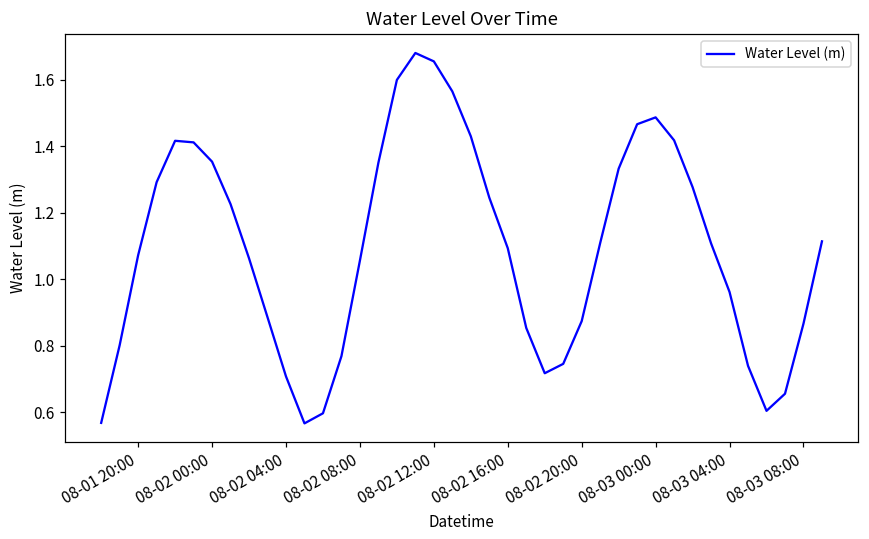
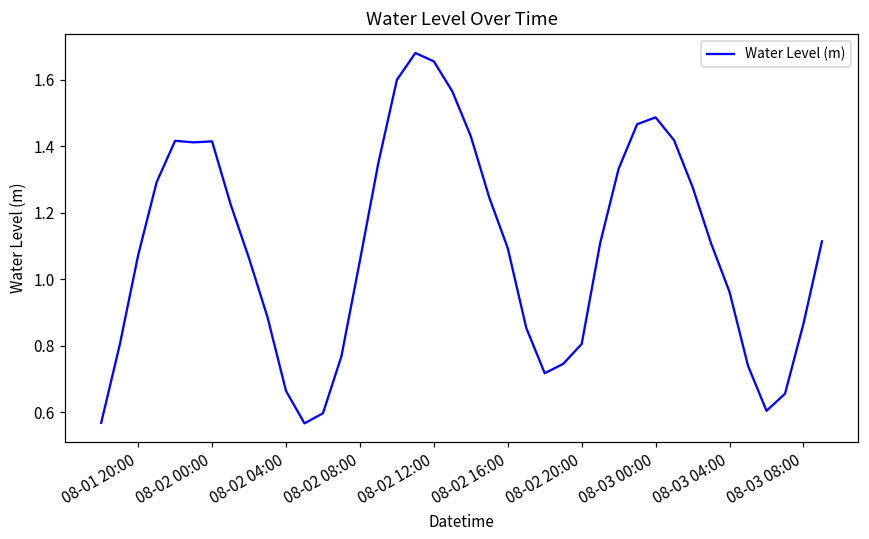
08-02 00:00: 1.35 -> 1.41
08-02 04:00: 0.71 -> 0.66
08-02 20:00: 0.87 -> 0.81
